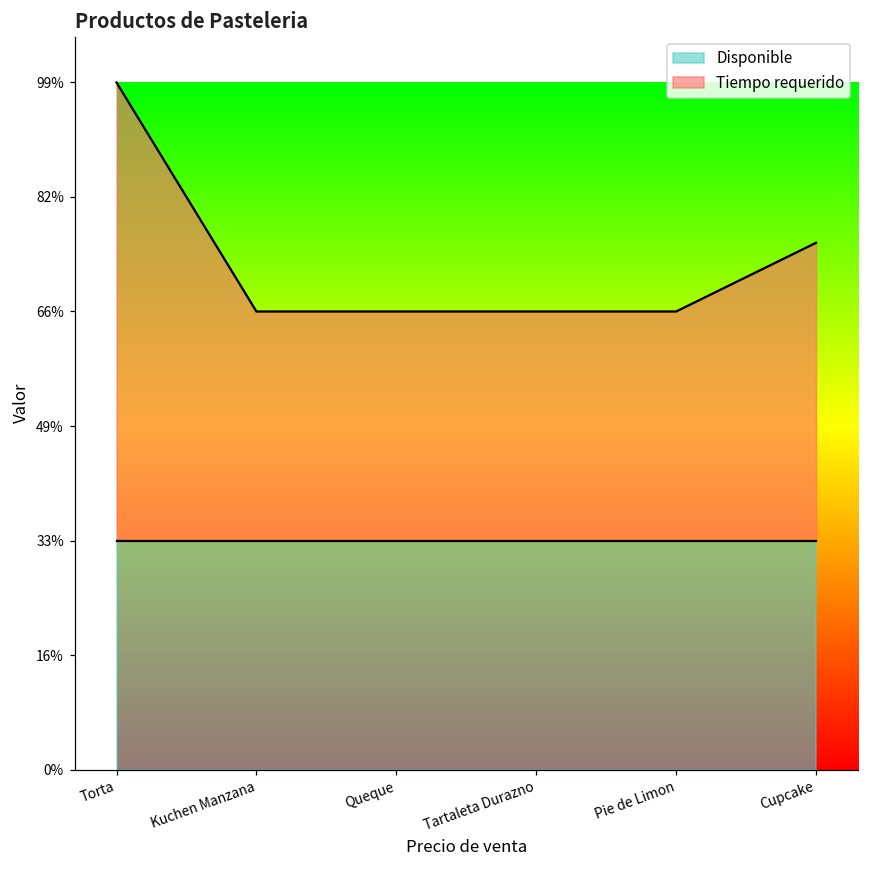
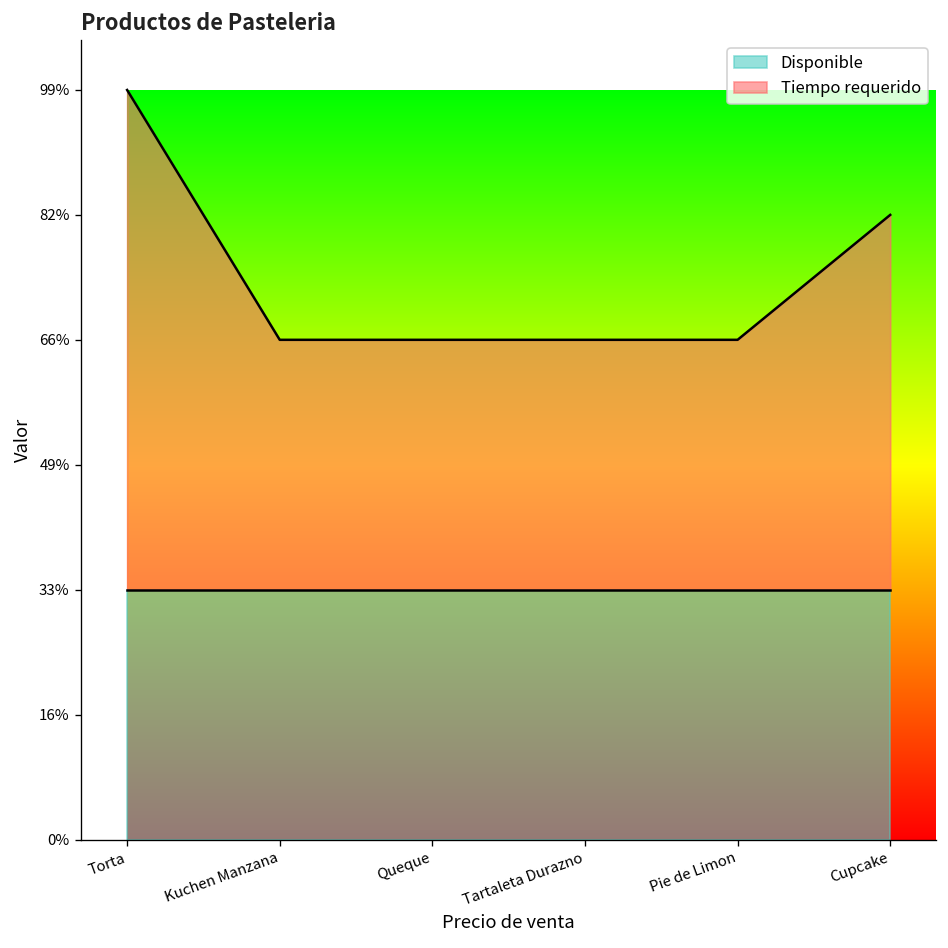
Tiempo requerido, Cupcake: 76% -> 83%
